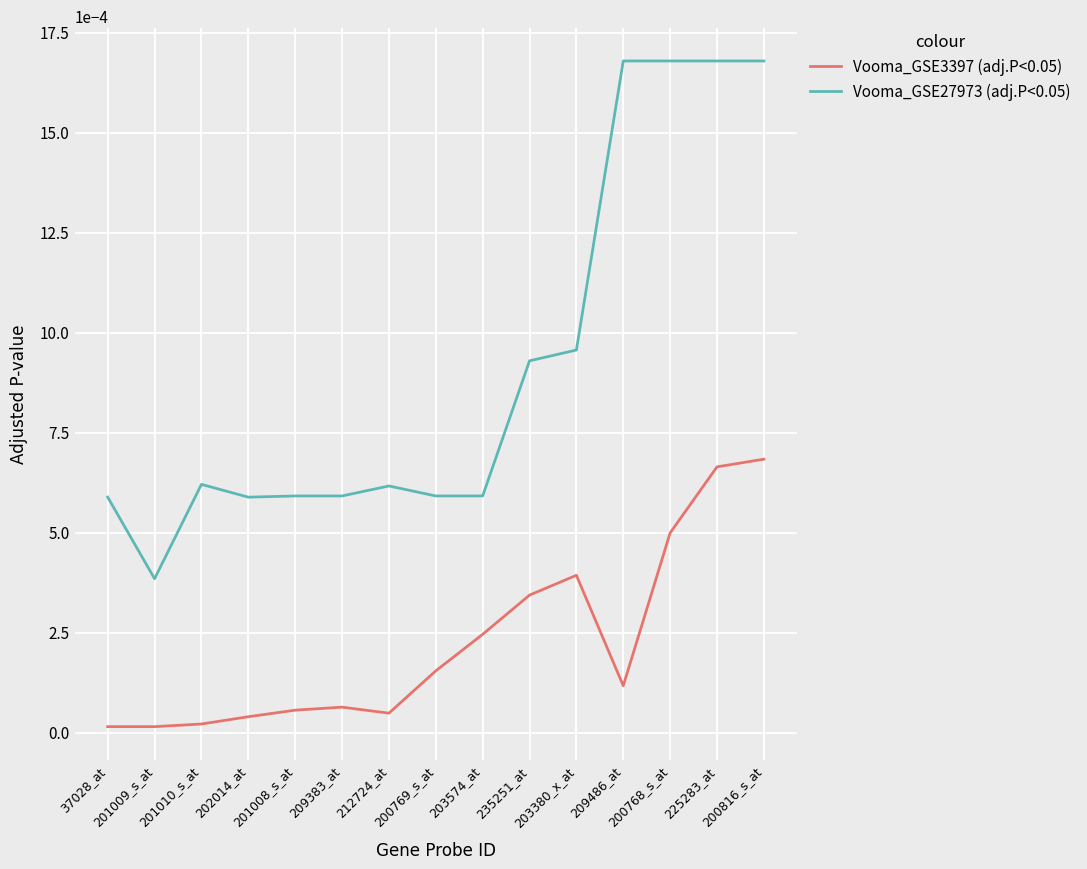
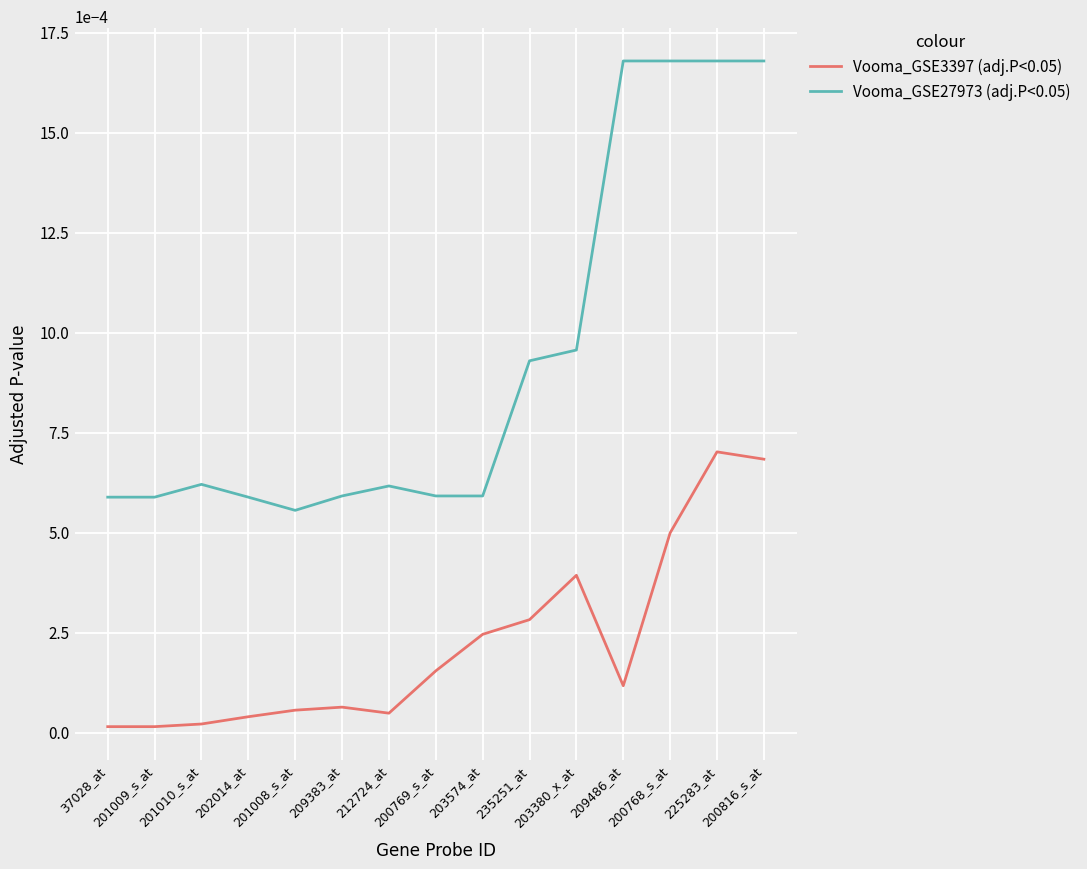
Vooma_GSE27973 (adj.P<0.05), 201009_s_at: 0.00039 -> 0.00059
Vooma_GSE27973 (adj.P<0.05), 201008_s_at: 0.00059 -> 0.00056
Vooma_GSE3397 (adj.P<0.05), 235251_at: 0.00034 -> 0.00028
Vooma_GSE3397 (adj.P<0.05), 225283_at: 0.00066 -> 0.00070
